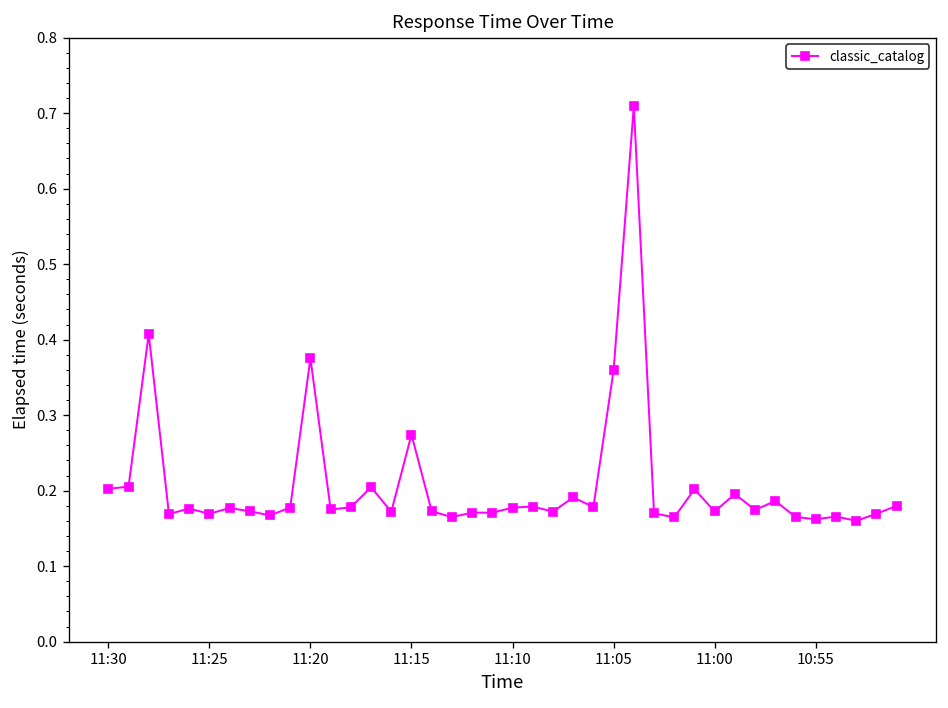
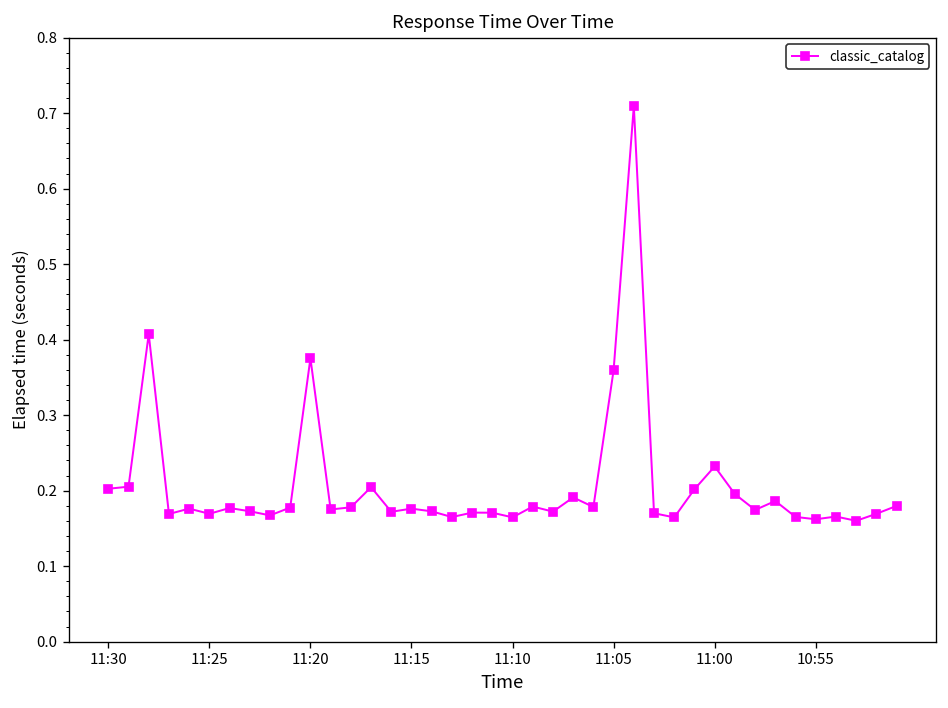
11:15: 0.27 -> 0.18
11:10: 0.18 -> 0.16
11:00: 0.17 -> 0.23
